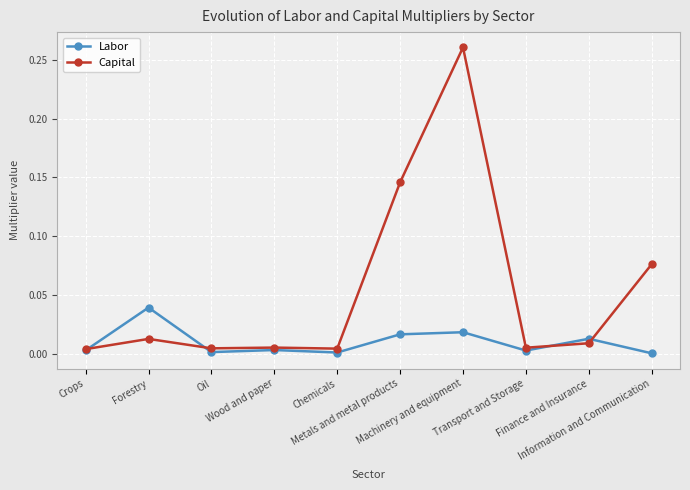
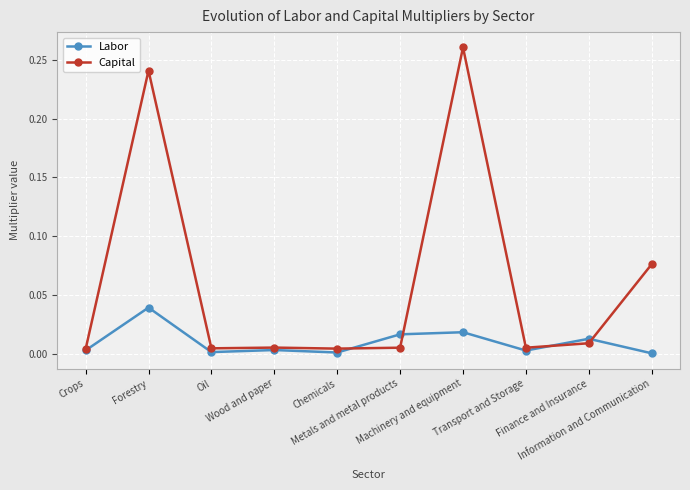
Capital, Forestry: 0.012 -> 0.241
Capital, Metals and metal products: 0.146 -> 0.005
